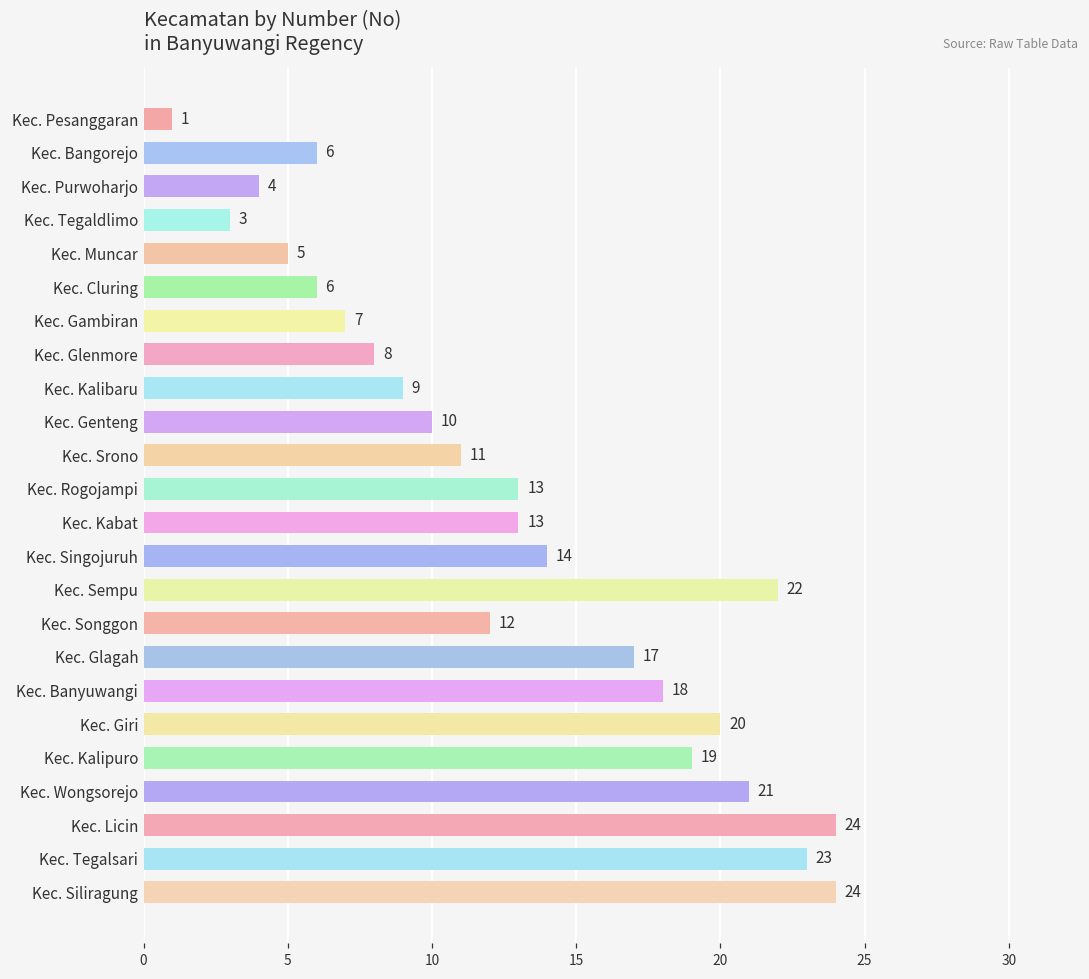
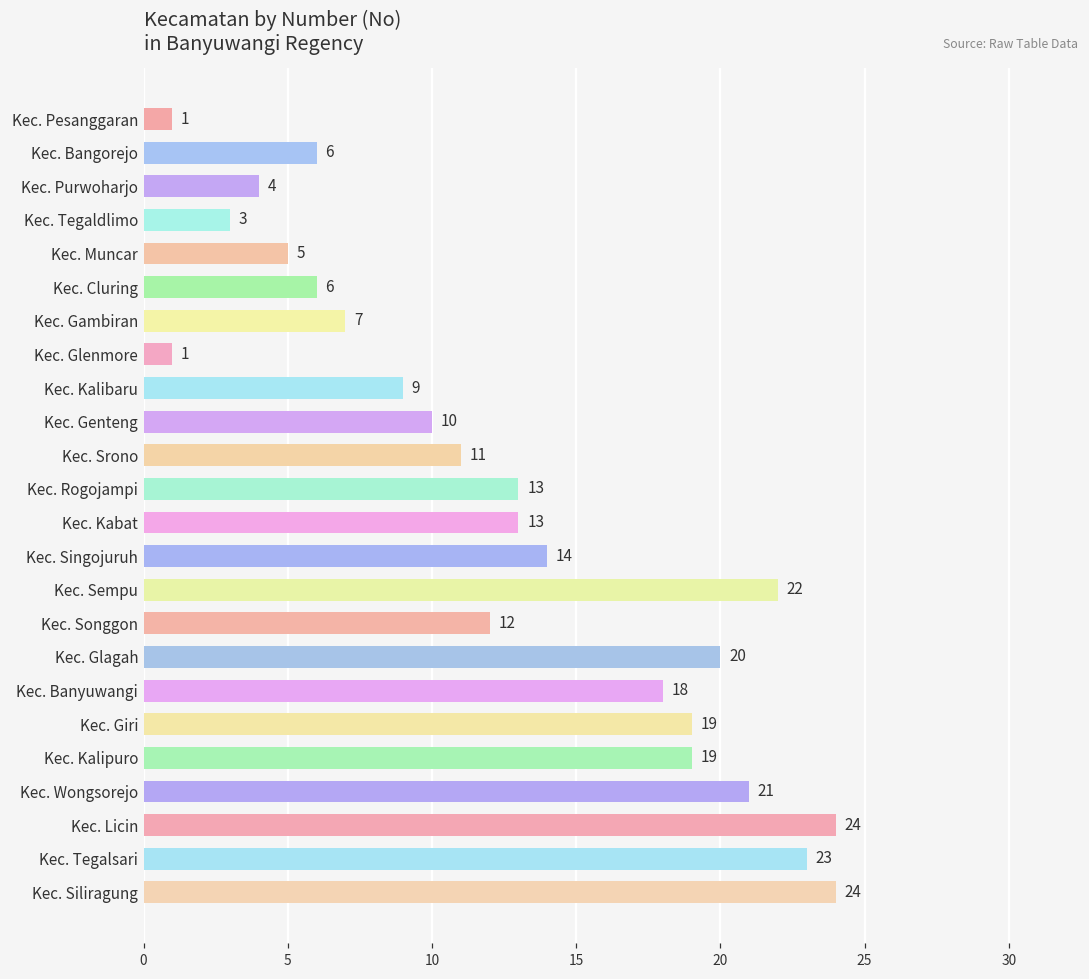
Kec. Glenmore: 8 -> 1
Kec. Glagah: 17 -> 20
Kec. Giri: 20 -> 19
